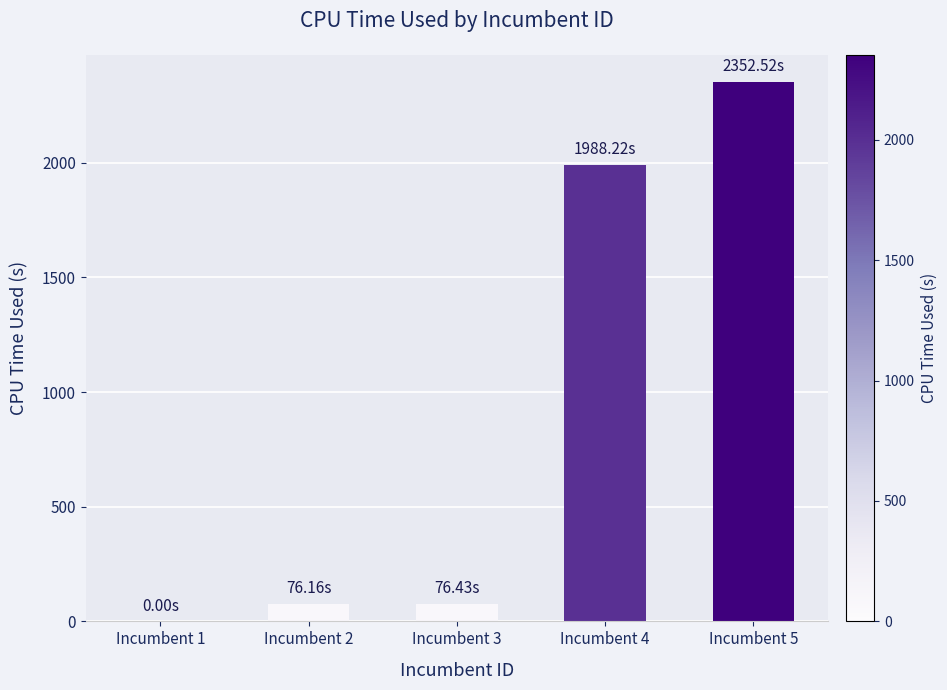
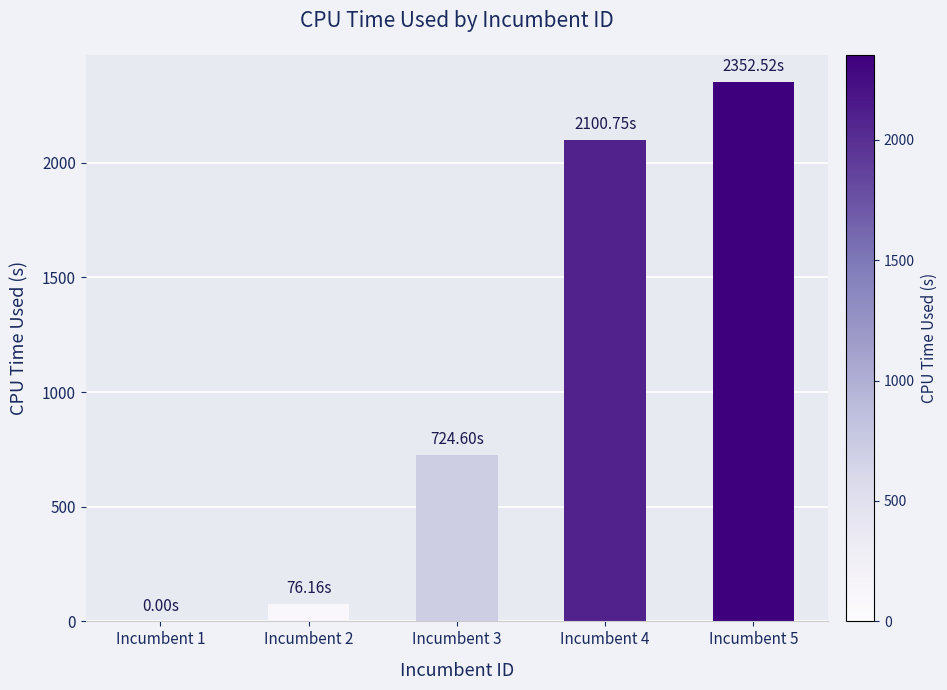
Incumbent 3: 76.43s -> 724.60s
Incumbent 4: 1988.22s -> 2100.75s
